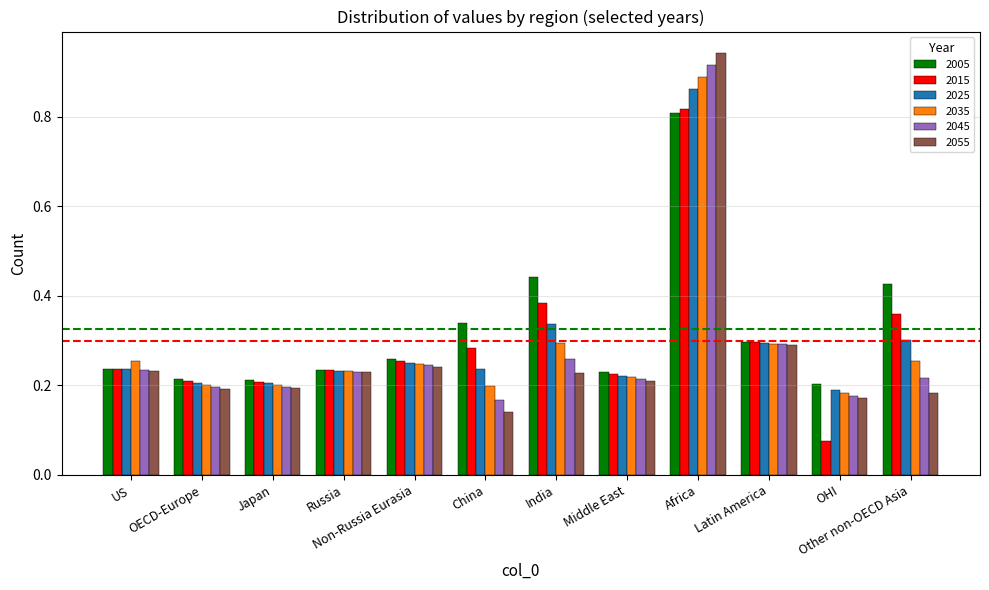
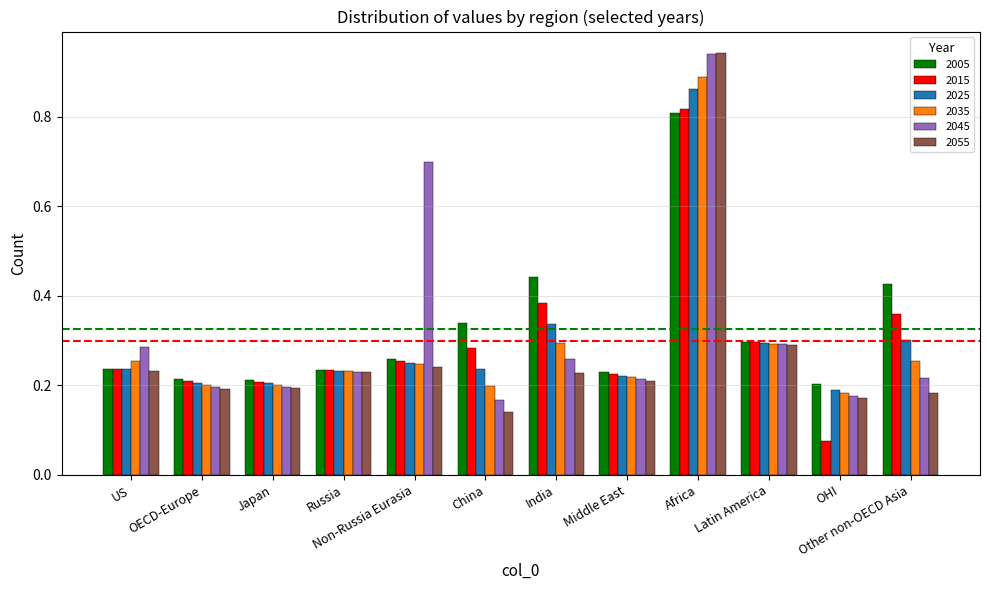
2045, US: 0.23 -> 0.28
2045, Non-Russia Eurasia: 0.24 -> 0.70
2045, Africa: 0.92 -> 0.94
